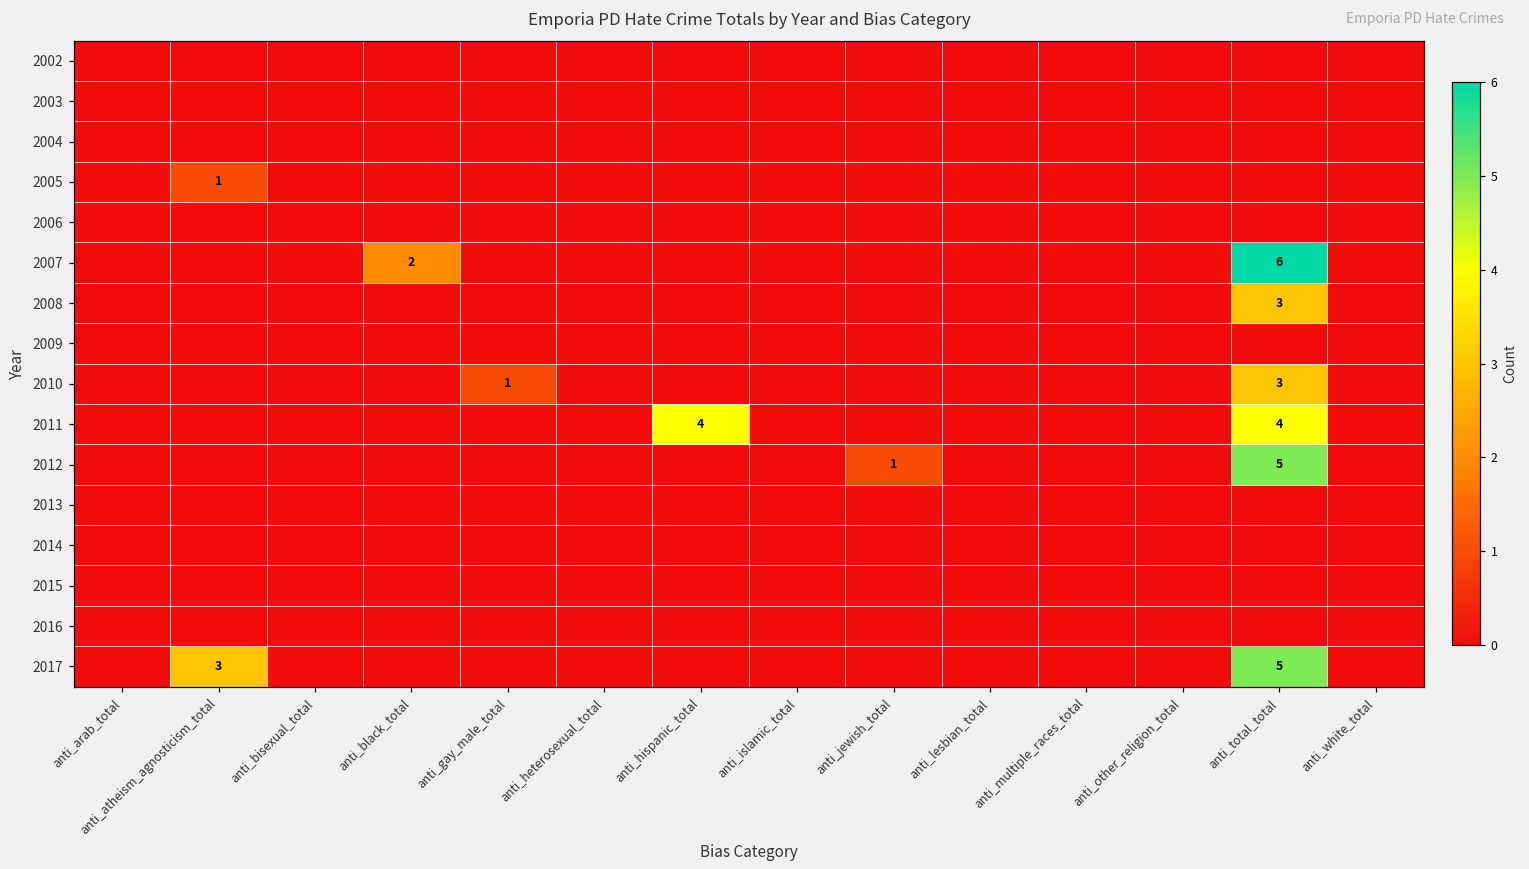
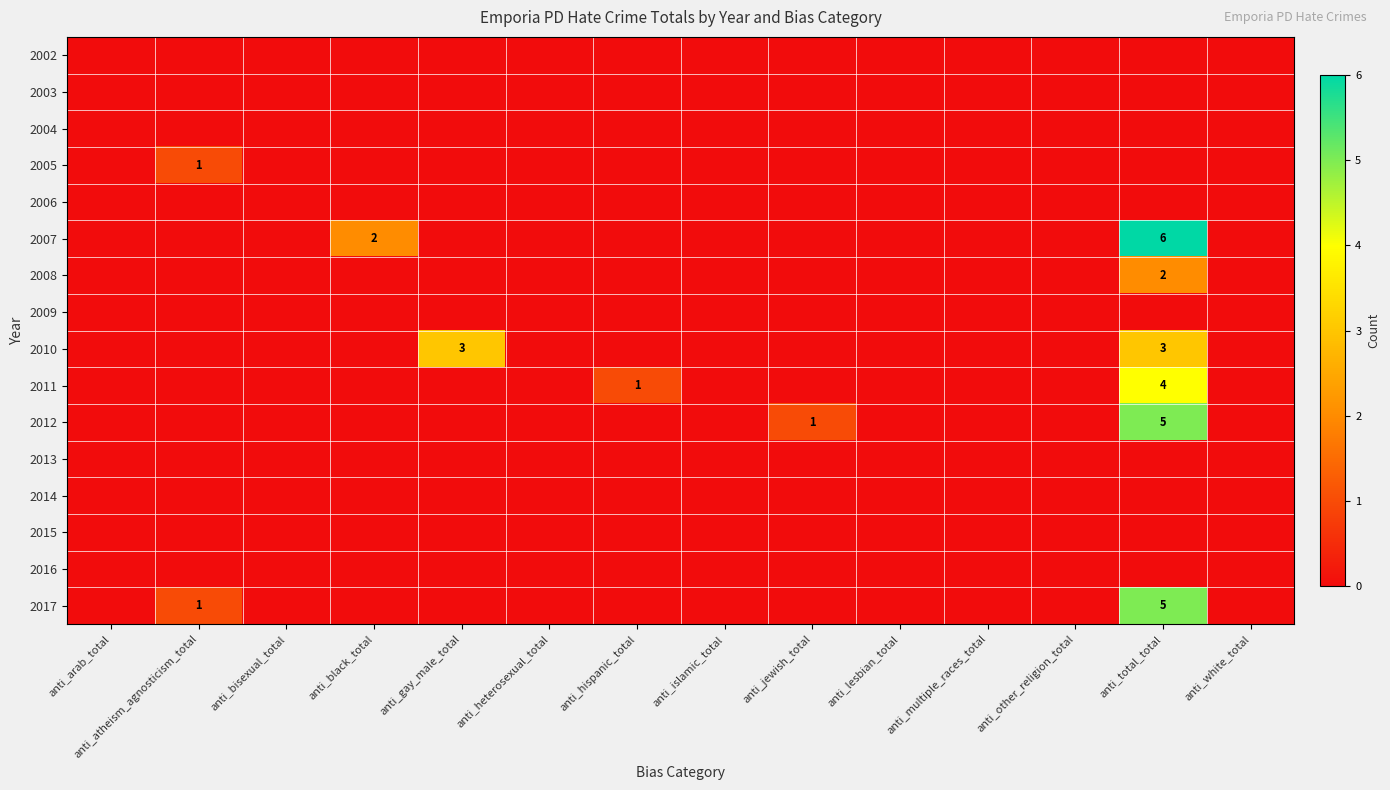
2008, anti_total_total: 3 -> 2
2010, anti_gay_male_total: 1 -> 3
2011, anti_hispanic_total: 4 -> 1
2017, anti_atheism_agnosticism_total: 3 -> 1
